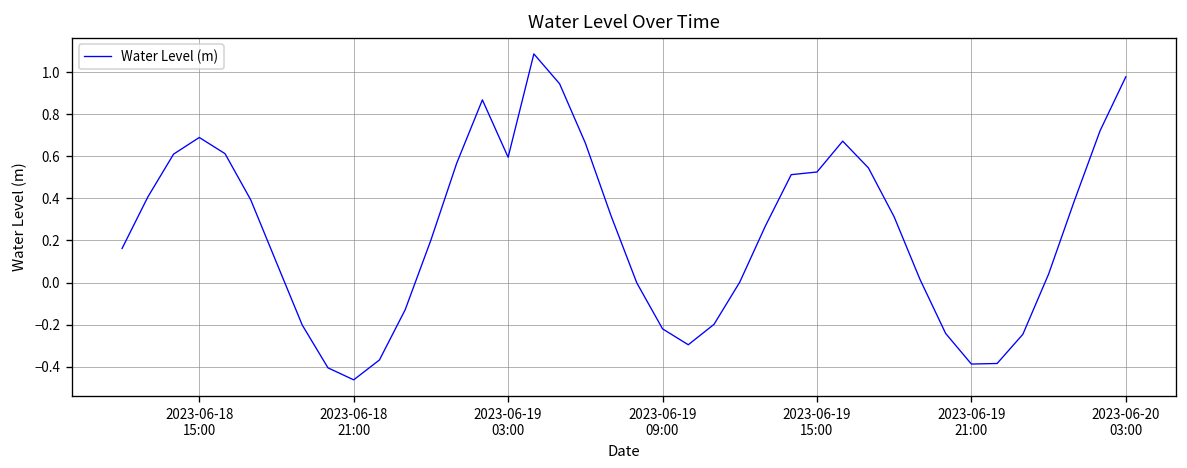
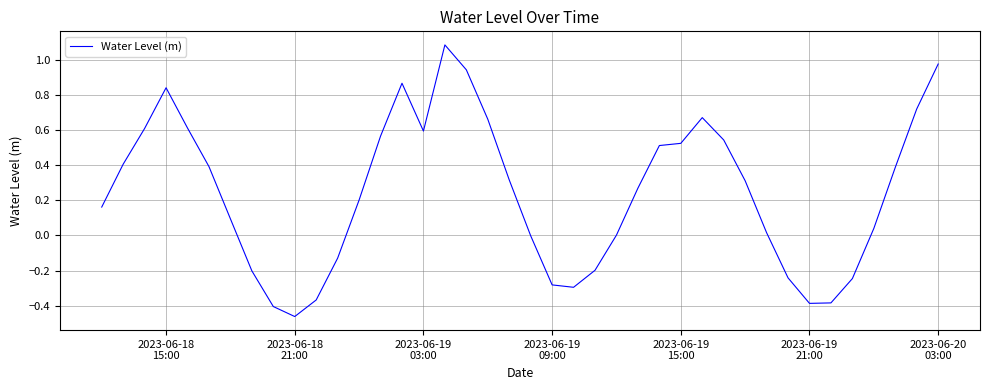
2023-06-18 15:00: 0.69 -> 0.84
2023-06-19 09:00: -0.22 -> -0.28
